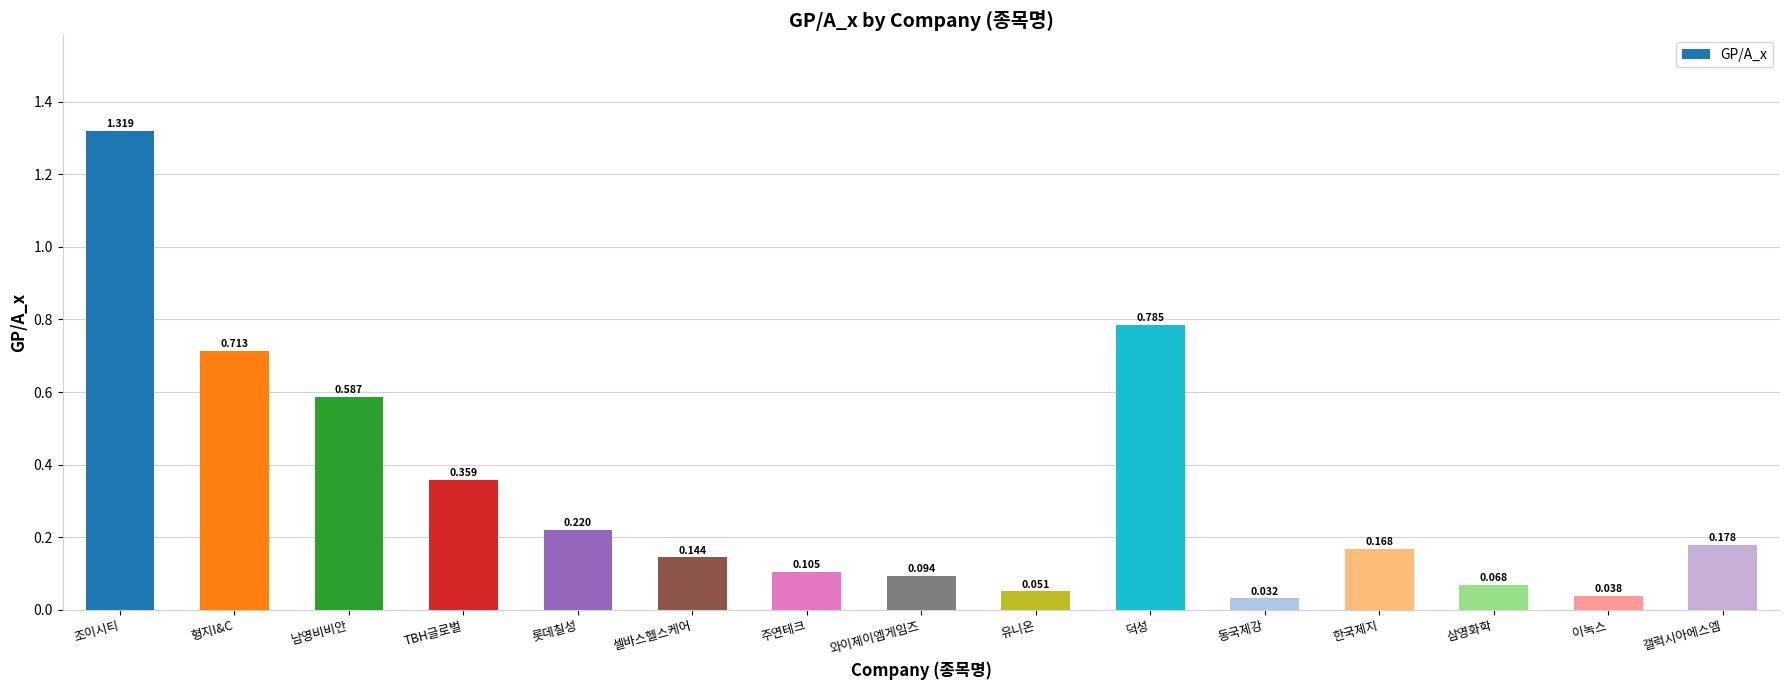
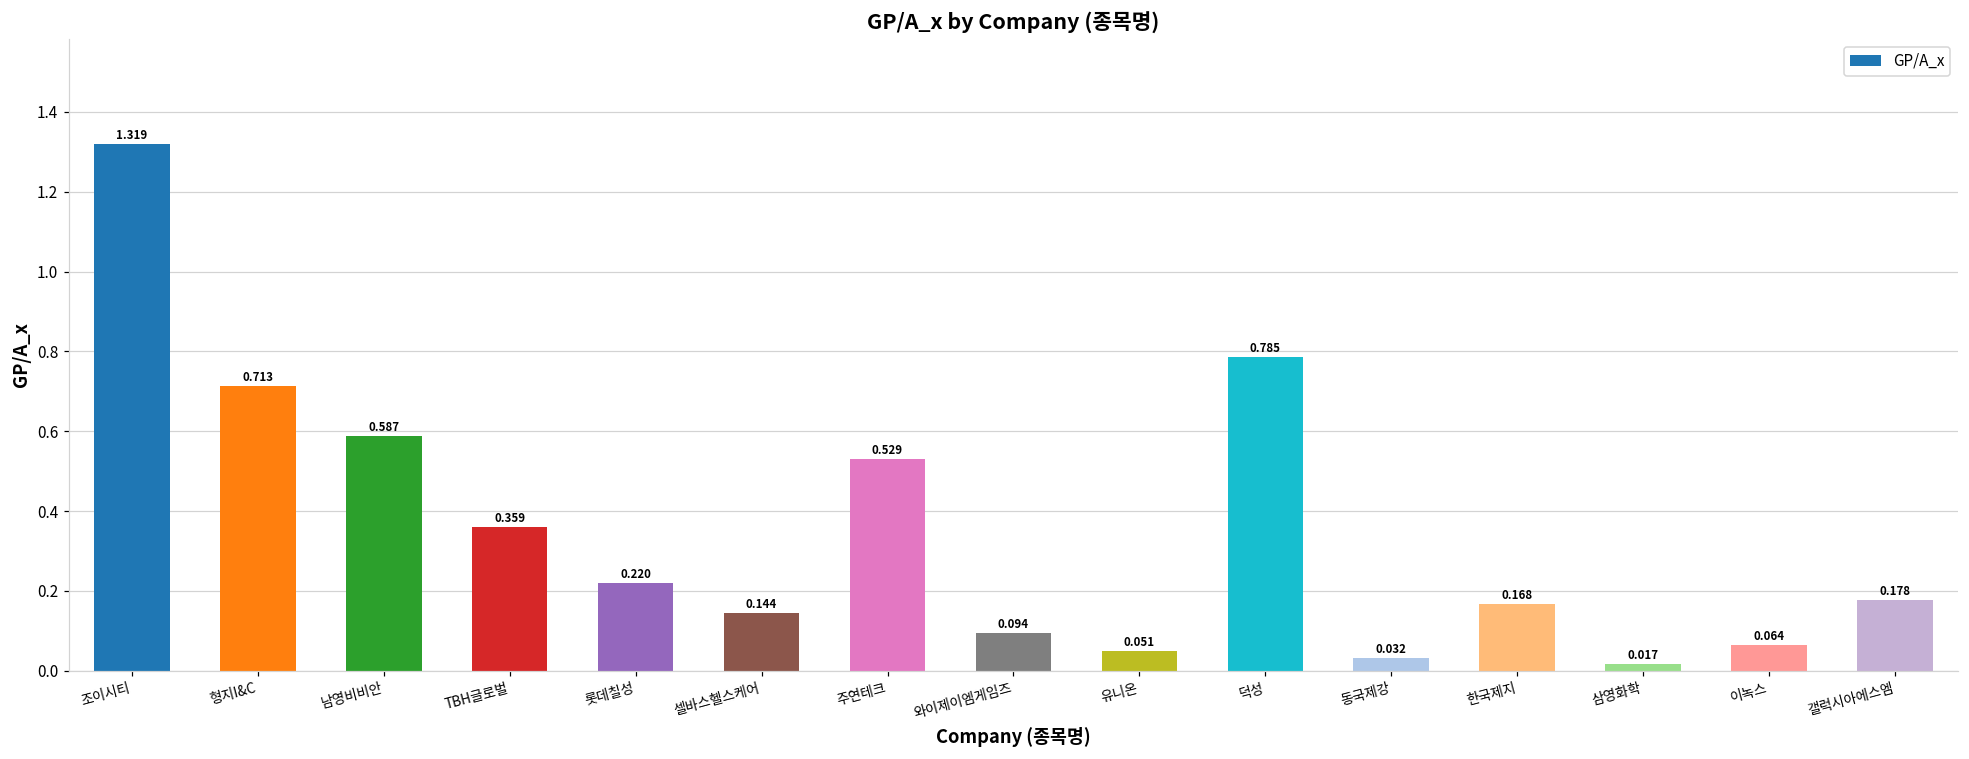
주연테크: 0.105 -> 0.529
삼영화학: 0.068 -> 0.017
이녹스: 0.038 -> 0.064
